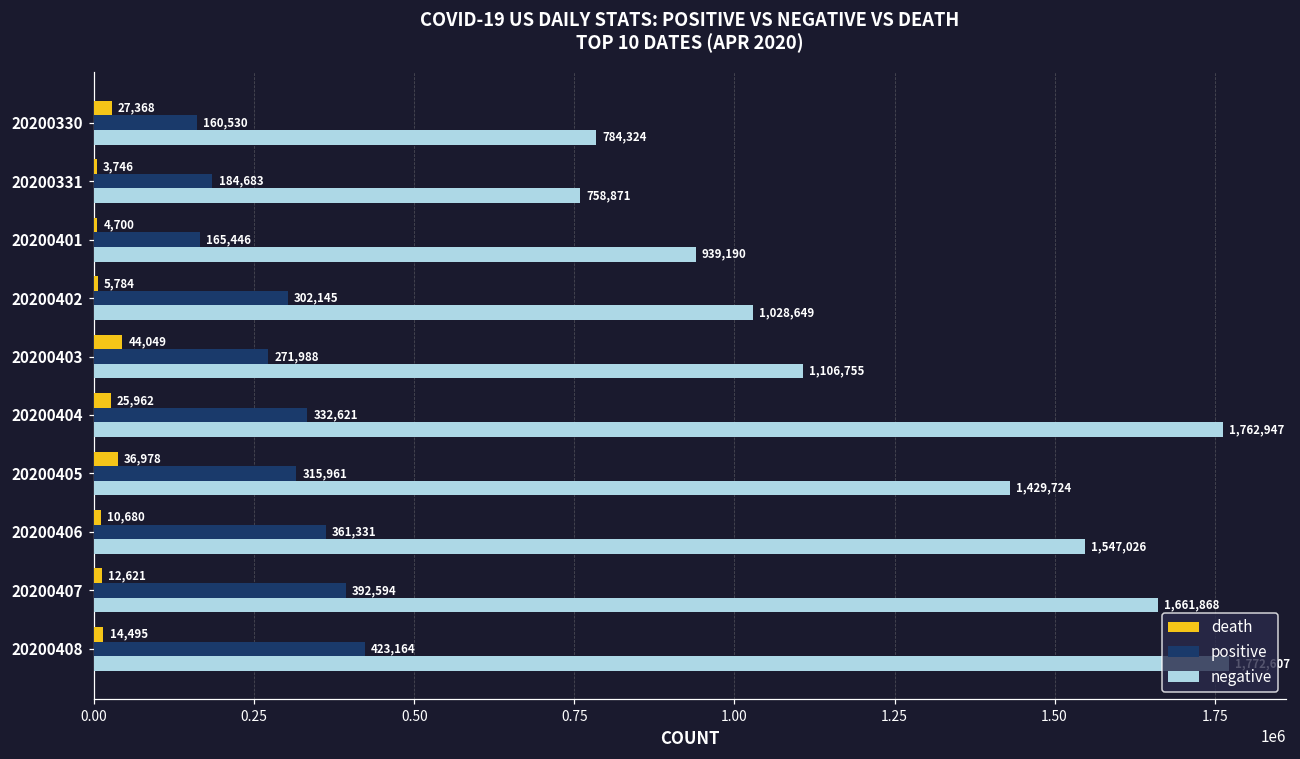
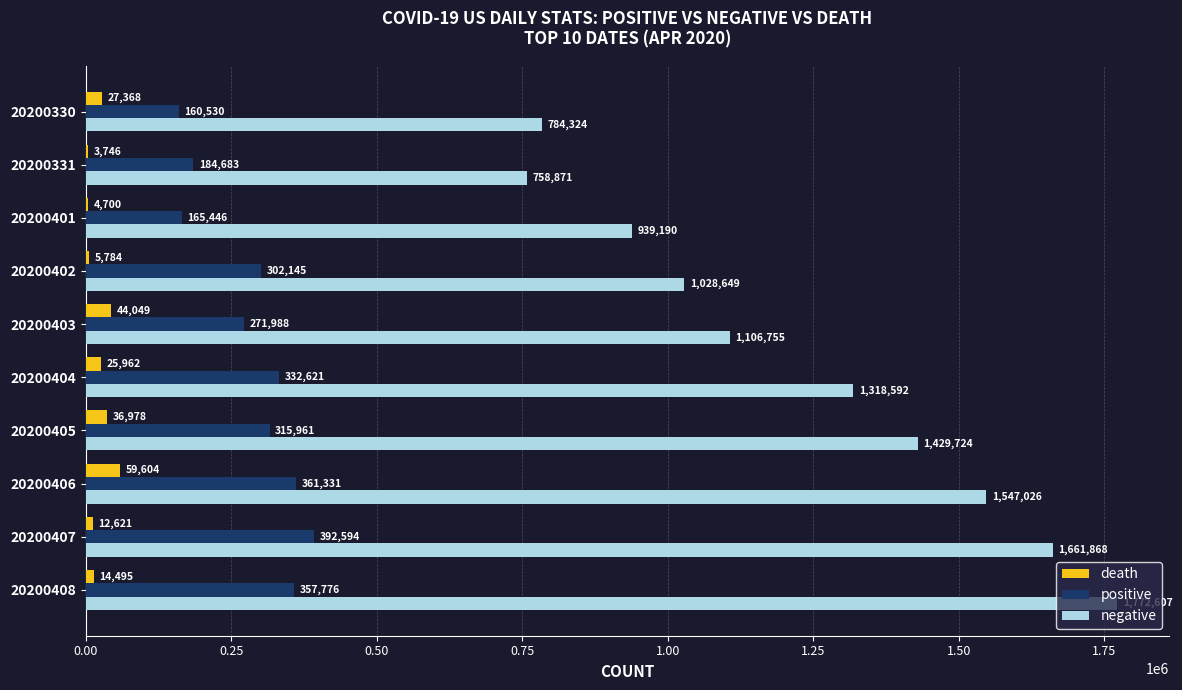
negative, 20200404: 1,762,947 -> 1,318,592
death, 20200406: 10,680 -> 59,604
positive, 20200408: 423,164 -> 357,776
